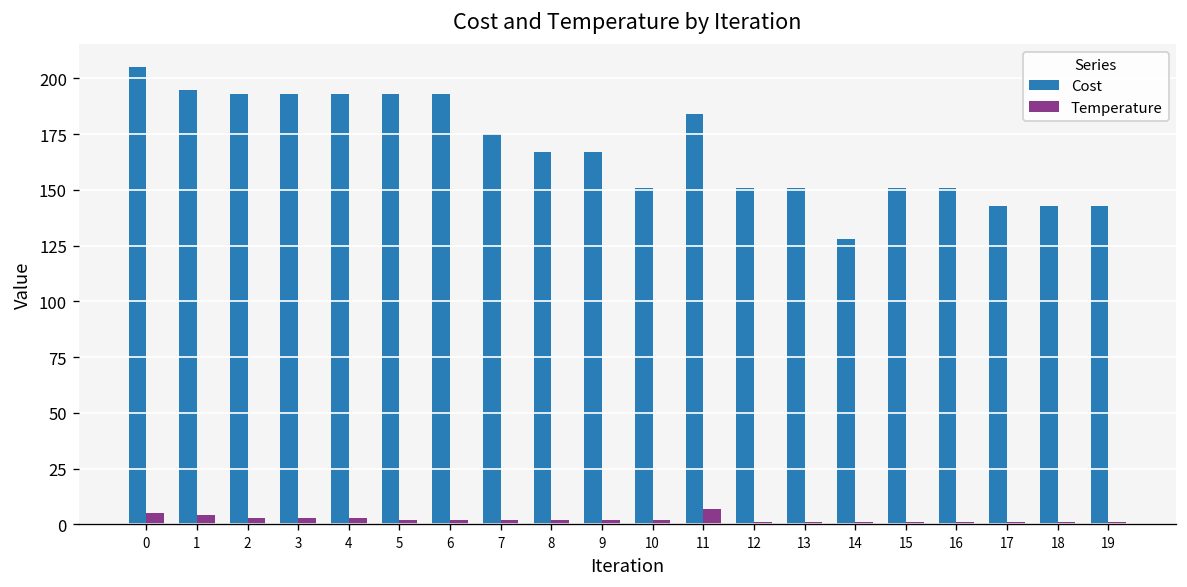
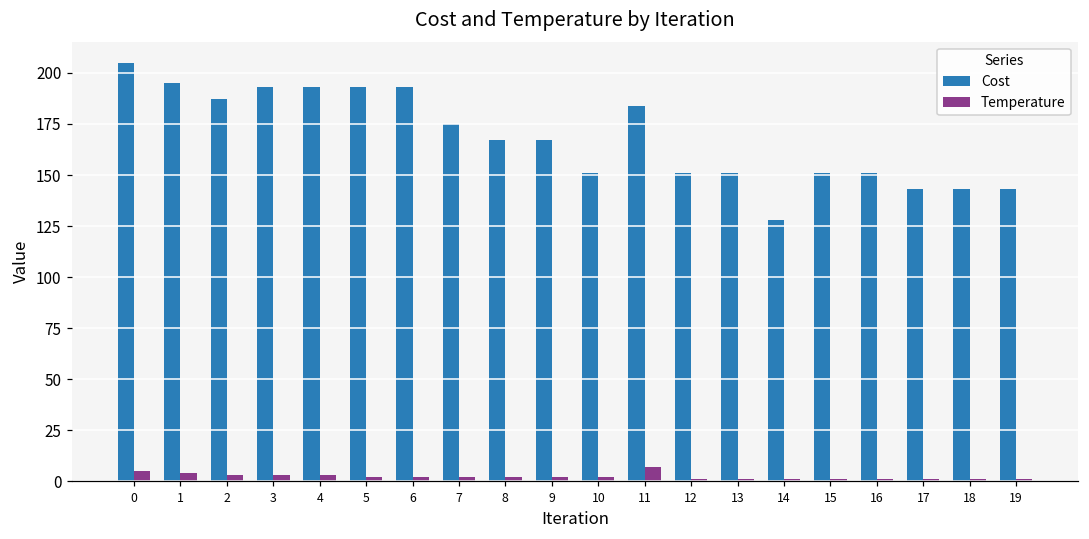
Cost, 2: 193 -> 187
